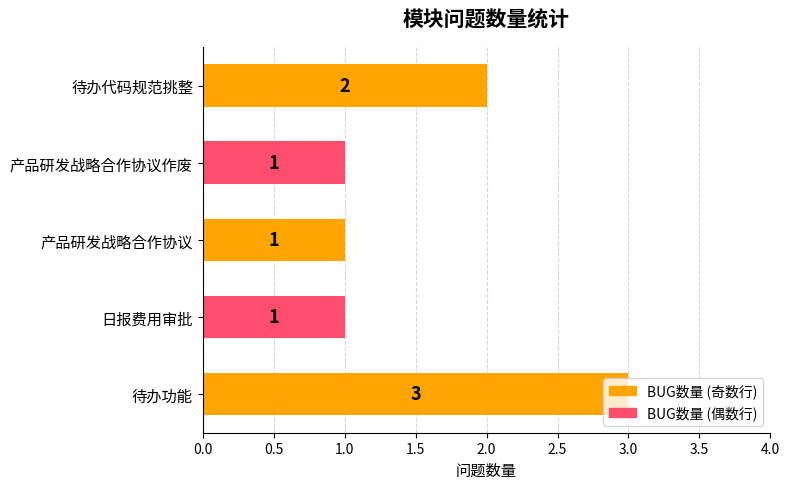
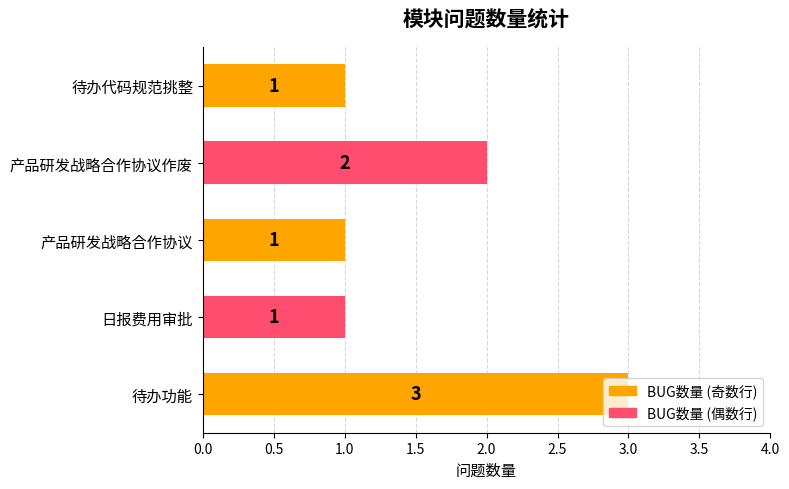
待办代码规范挑整: 2 -> 1
产品研发战略合作协议作废: 1 -> 2
